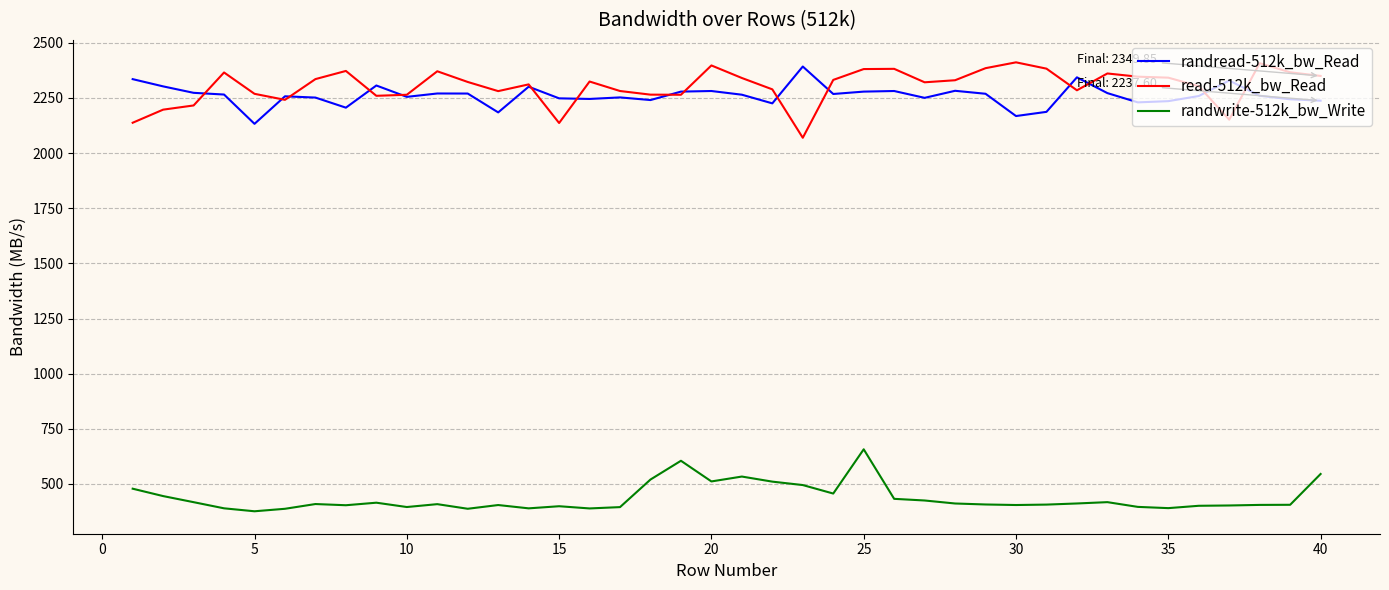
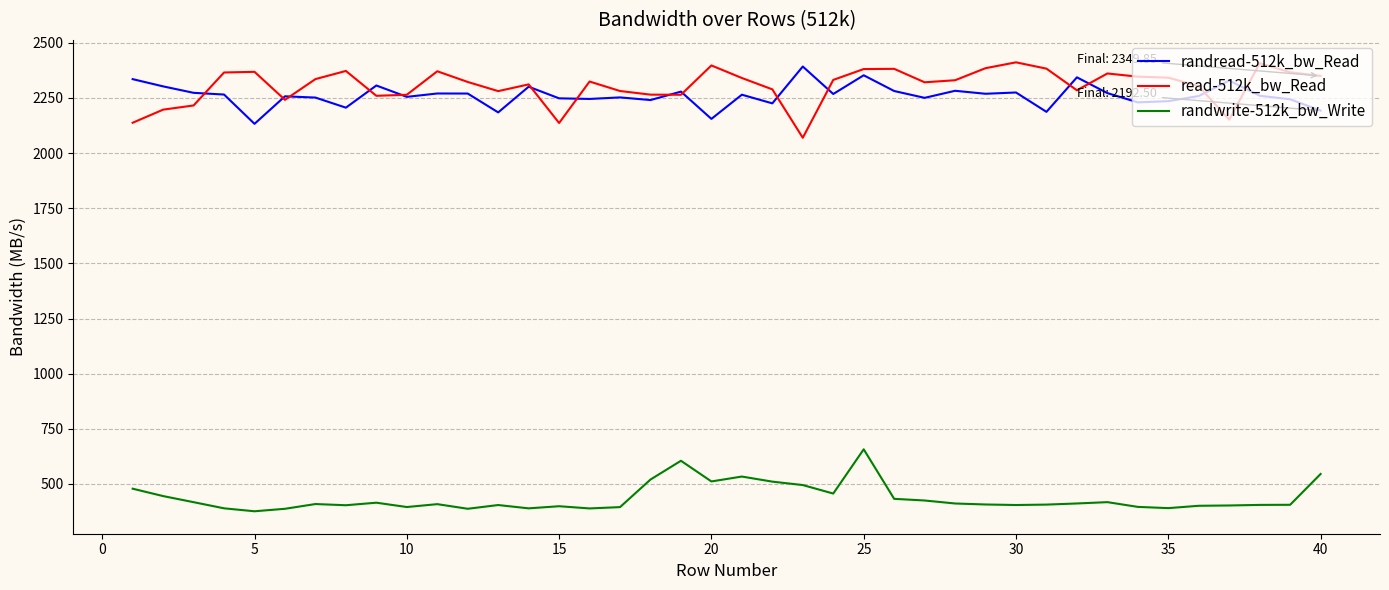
read-512k_bw_Read, 5: 2270 -> 2370
randread-512k_bw_Read, 20: 2280 -> 2160
randread-512k_bw_Read, 25: 2280 -> 2350
randread-512k_bw_Read, 30: 2170 -> 2270
randread-512k_bw_Read, 40: 2237.60 -> 2192.50
